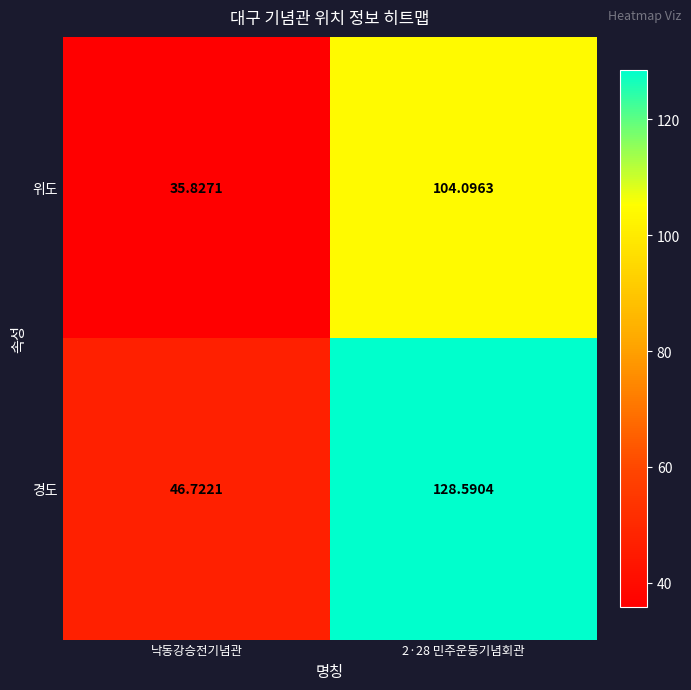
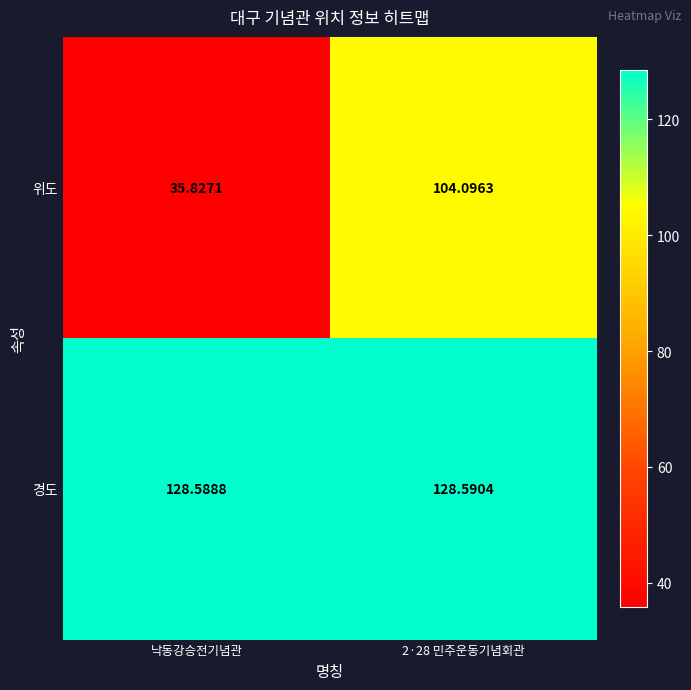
경도, 낙동강승전기념관: 46.7221 -> 128.5888
